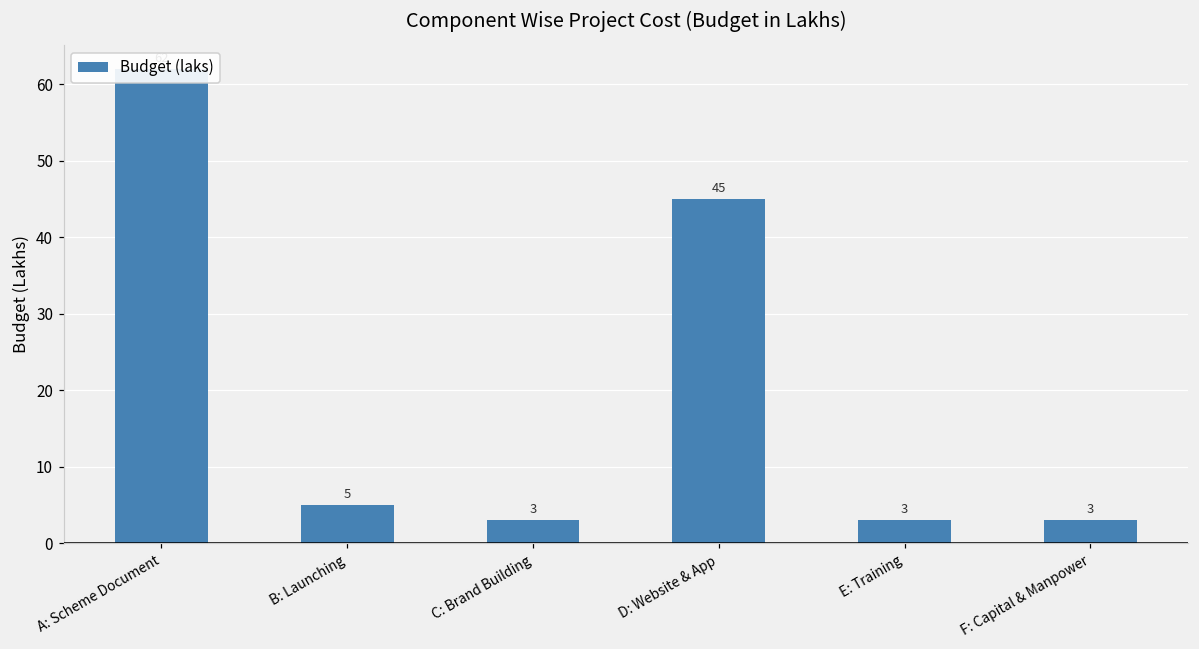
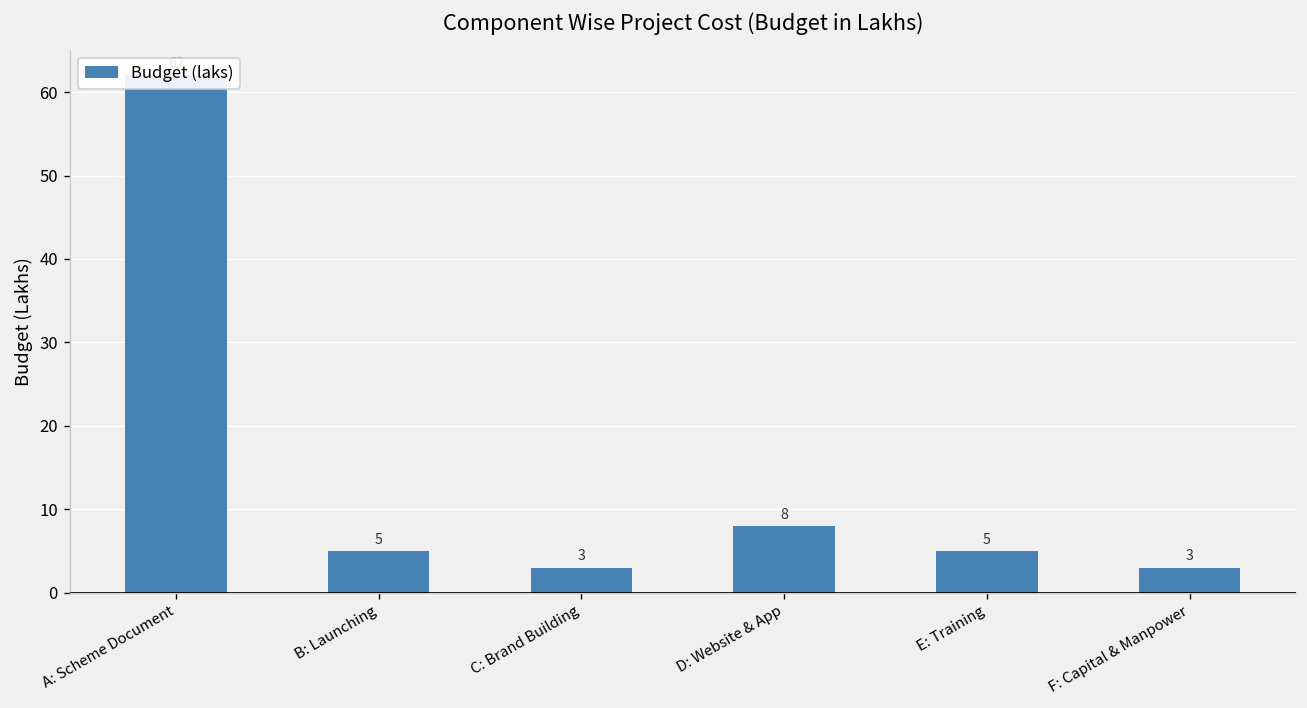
D: Website & App: 45 -> 8
E: Training: 3 -> 5
